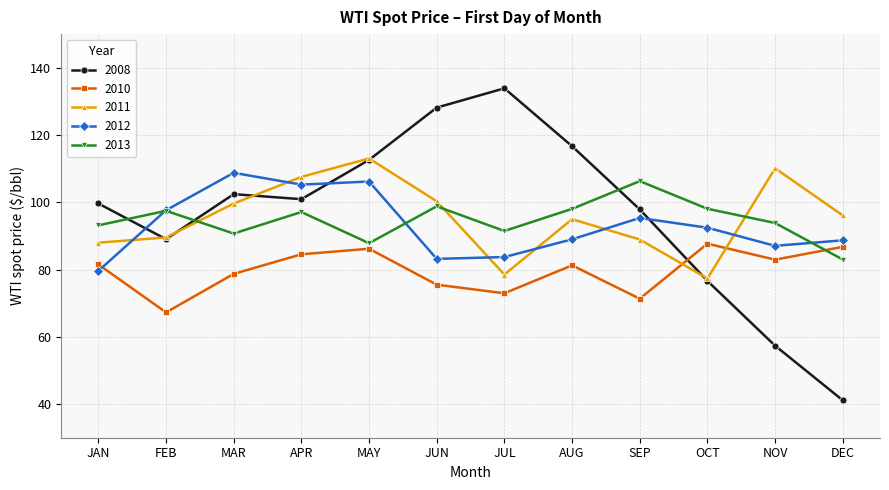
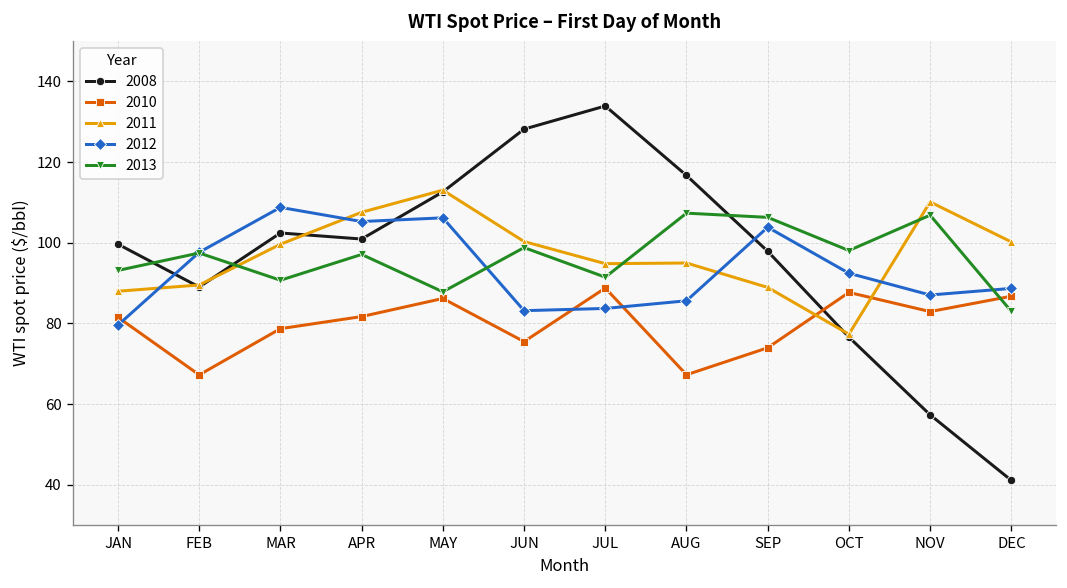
2010, APR: 85 -> 82
2010, JUL: 73 -> 89
2011, JUL: 79 -> 95
2010, AUG: 81 -> 67
2012, AUG: 89 -> 86
2013, AUG: 98 -> 107
2010, SEP: 71 -> 74
2012, SEP: 95 -> 104
2013, NOV: 94 -> 107
2011, DEC: 96 -> 100
